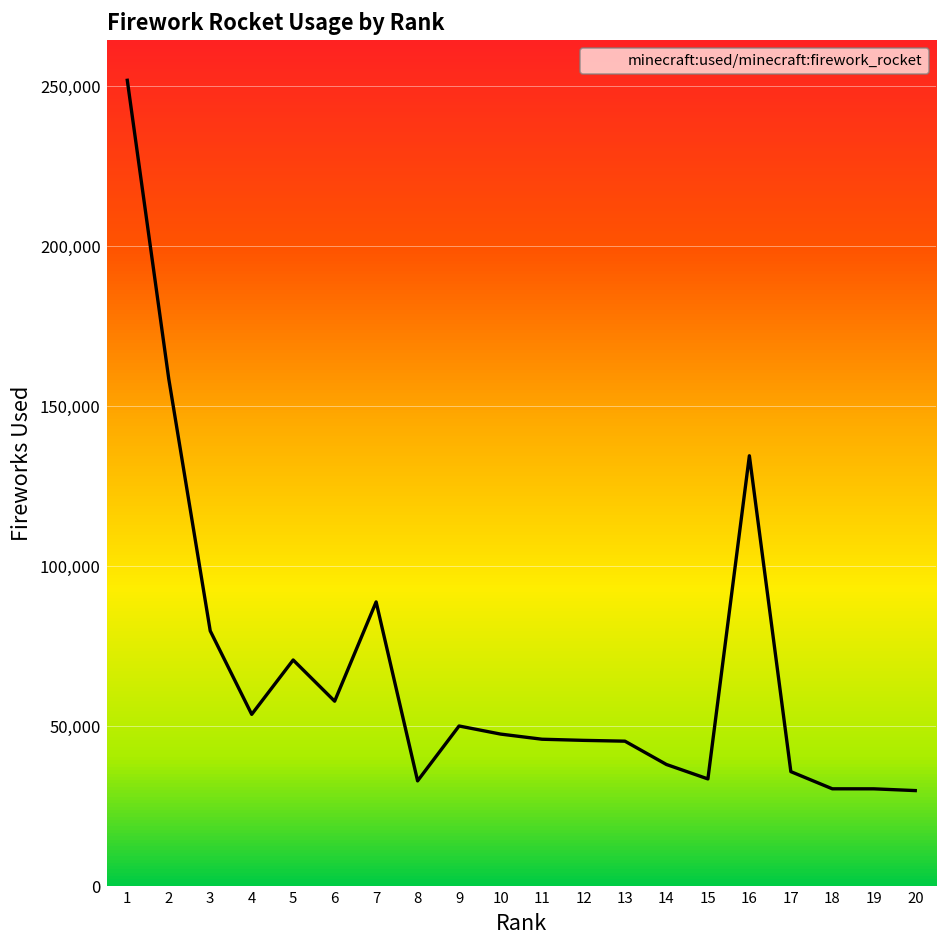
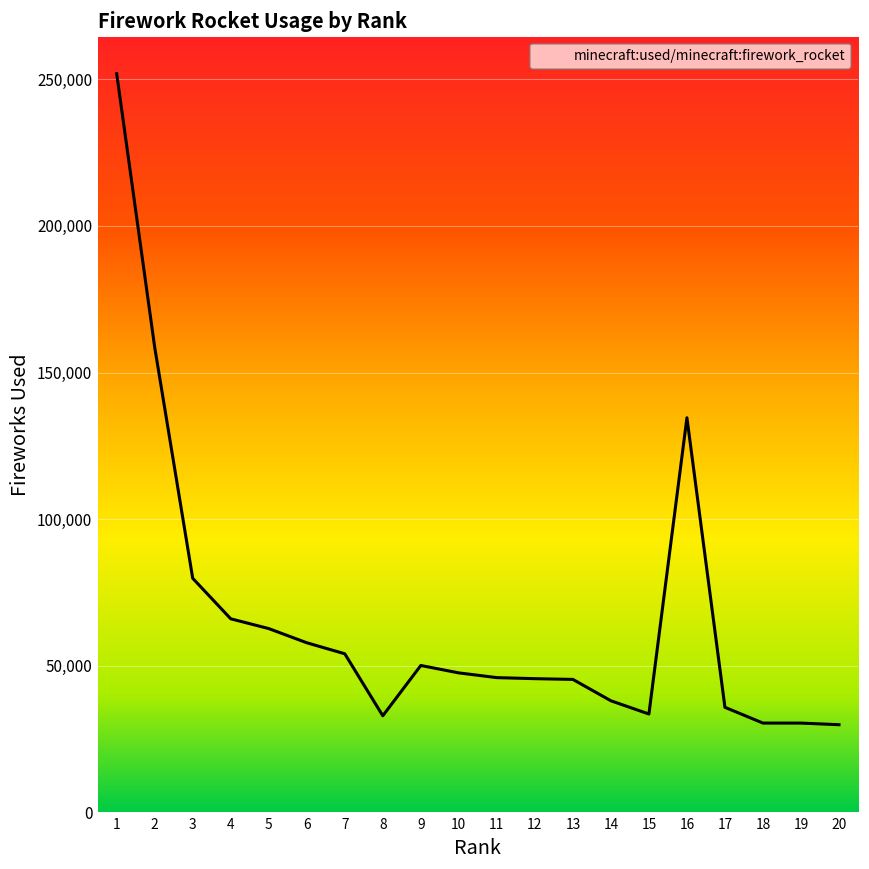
4: 54,000 -> 66,000
5: 71,000 -> 63,000
7: 89,000 -> 54,000
